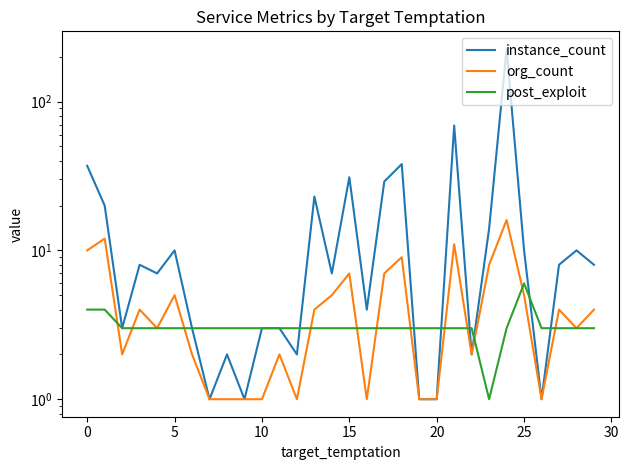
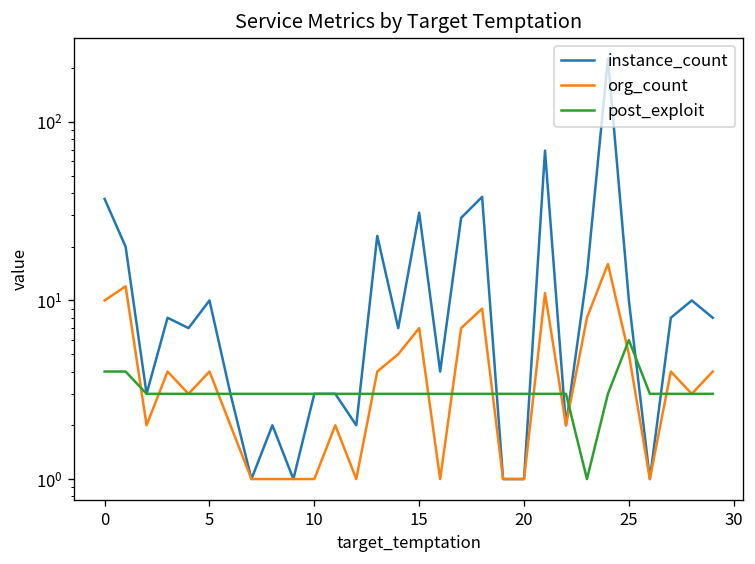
org_count, 5: 5 -> 4
